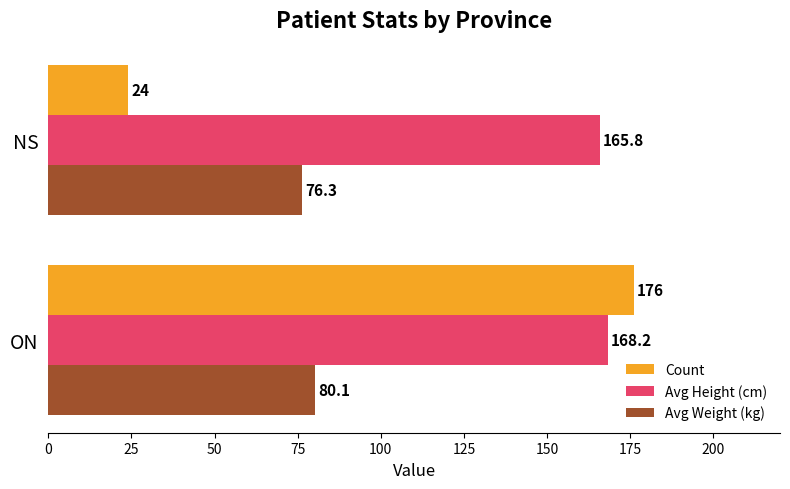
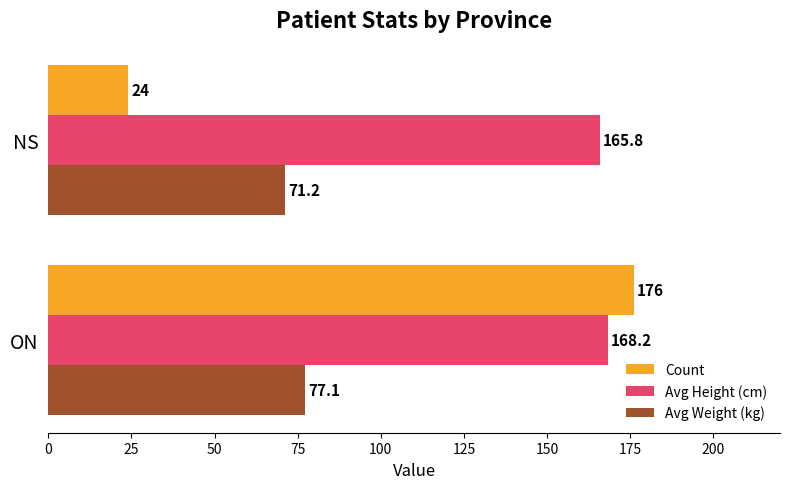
Avg Weight (kg), NS: 76.3 -> 71.2
Avg Weight (kg), ON: 80.1 -> 77.1
